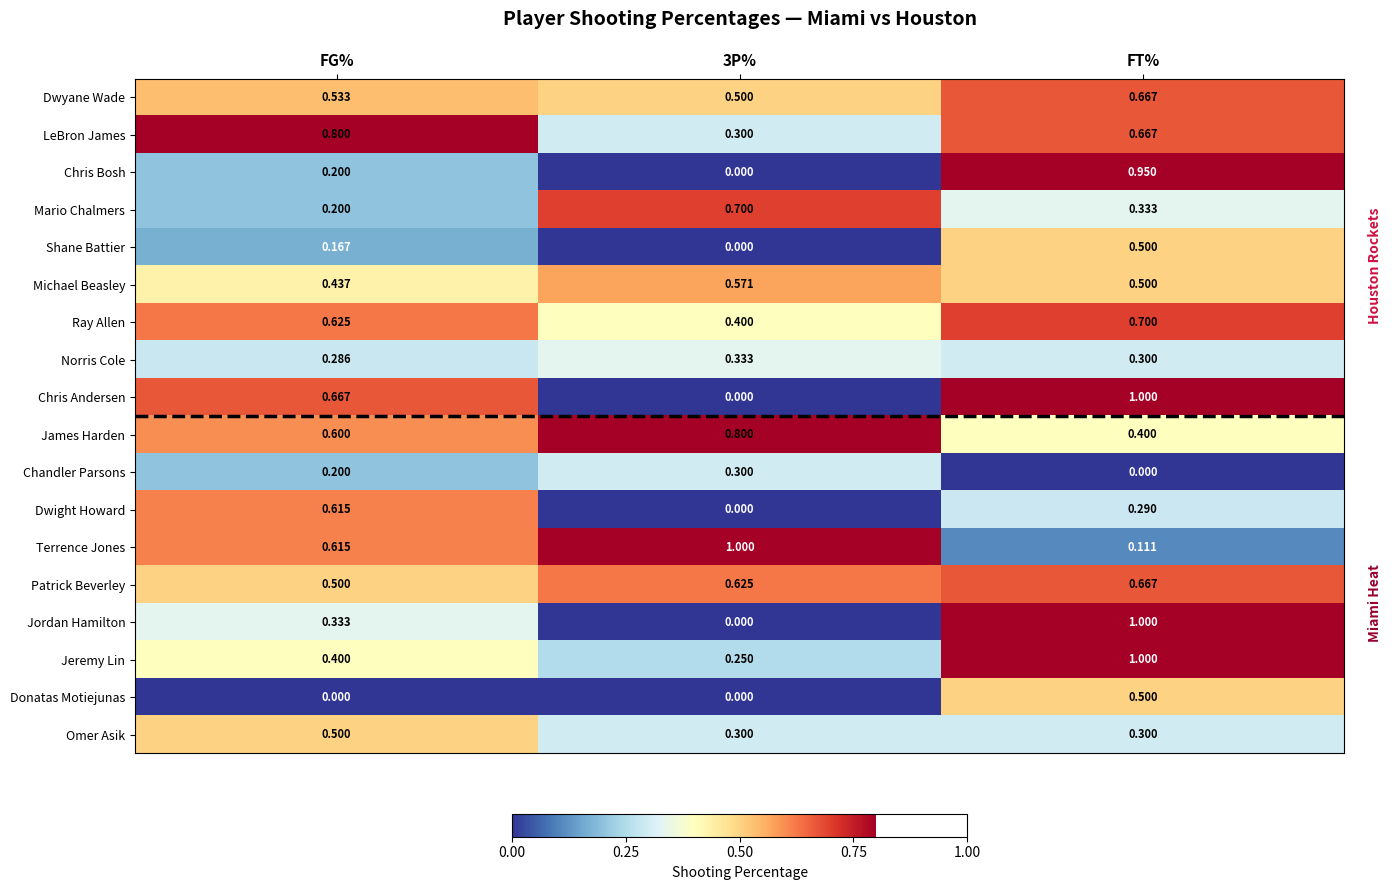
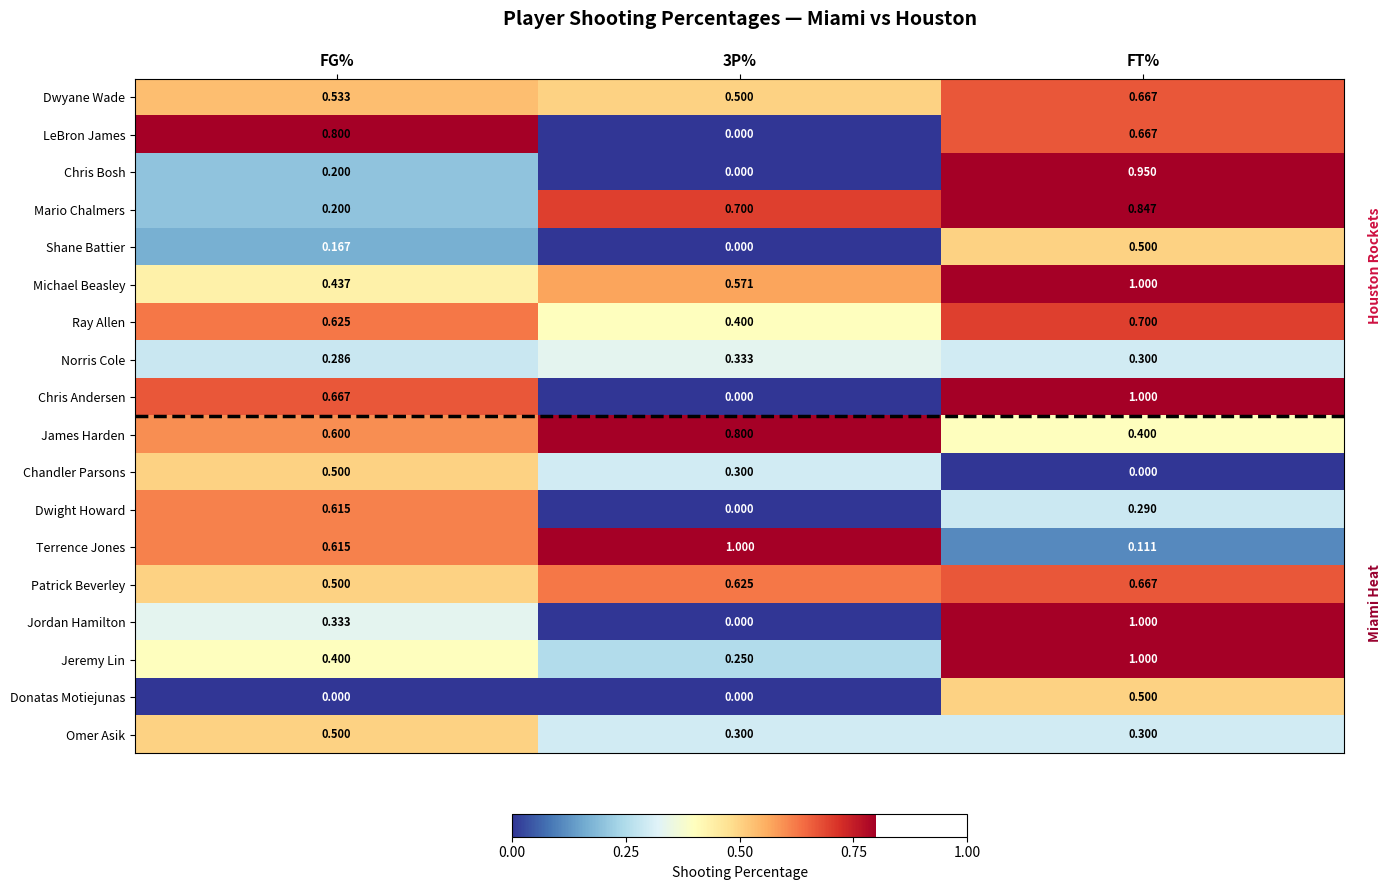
LeBron James, 3P%: 0.300 -> 0.000
Mario Chalmers, FT%: 0.333 -> 0.847
Michael Beasley, FT%: 0.500 -> 1.000
Chandler Parsons, FG%: 0.200 -> 0.500
